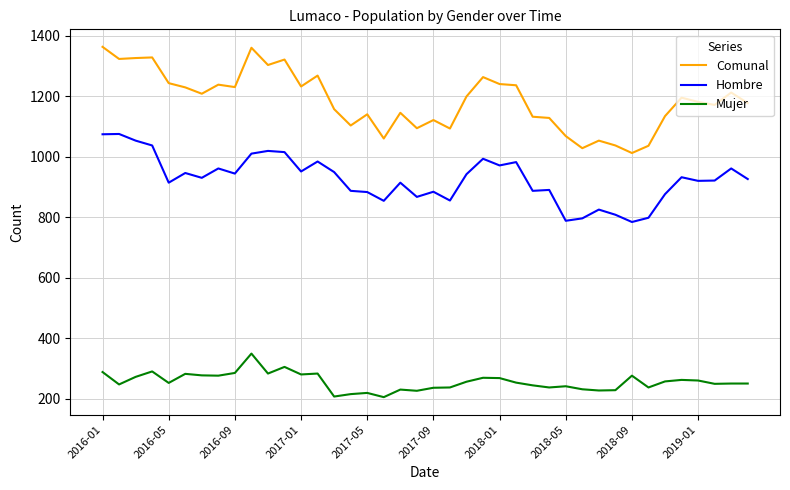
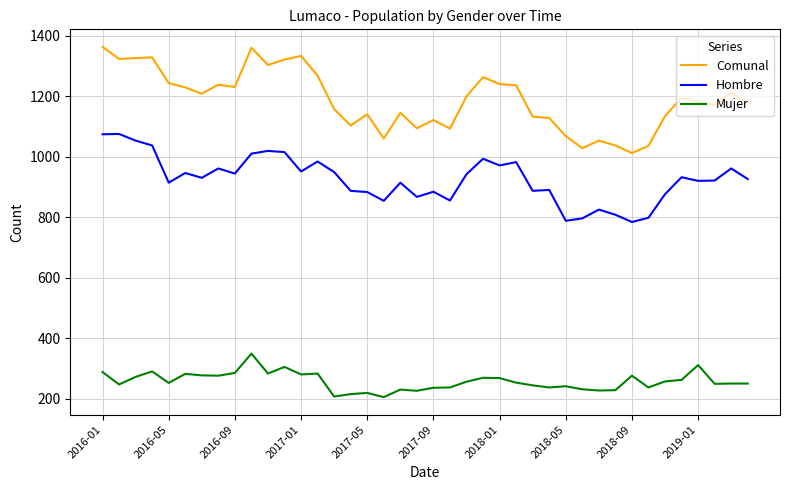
Comunal, 2017-01: 1230 -> 1330
Mujer, 2019-01: 260 -> 310
